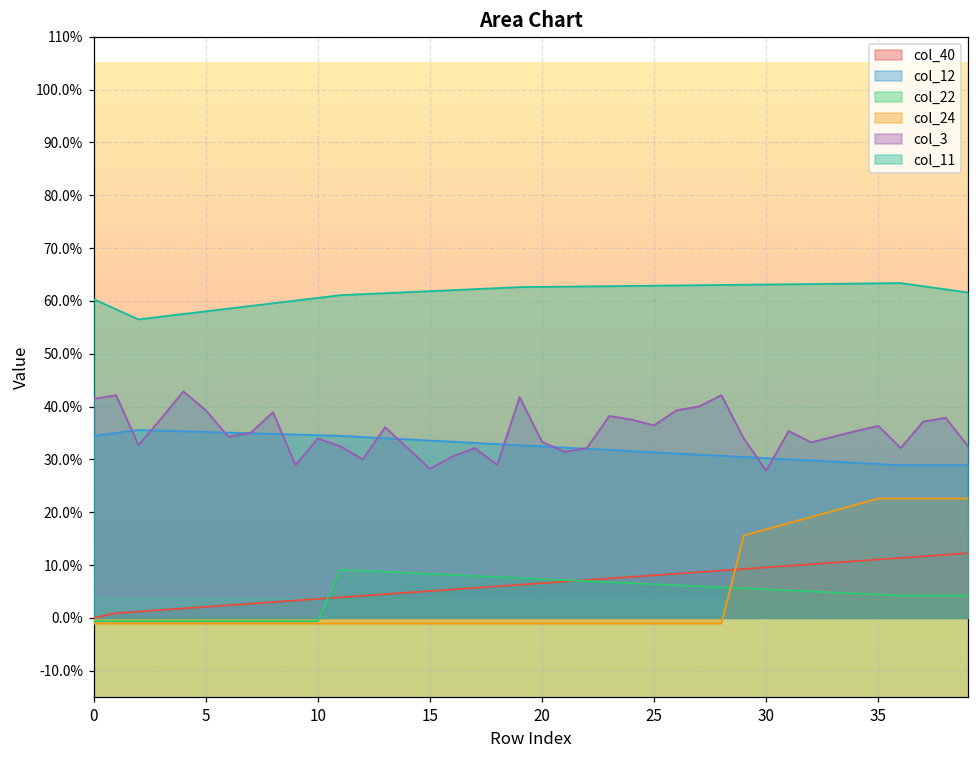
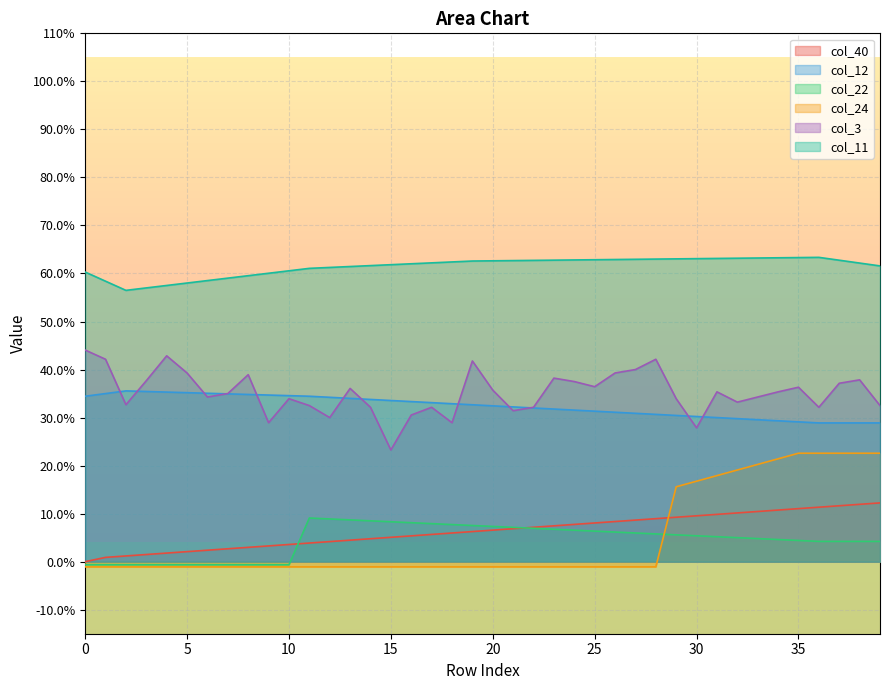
col_3, 0: 41% -> 44%
col_3, 15: 28% -> 23%
col_3, 20: 33% -> 36%
